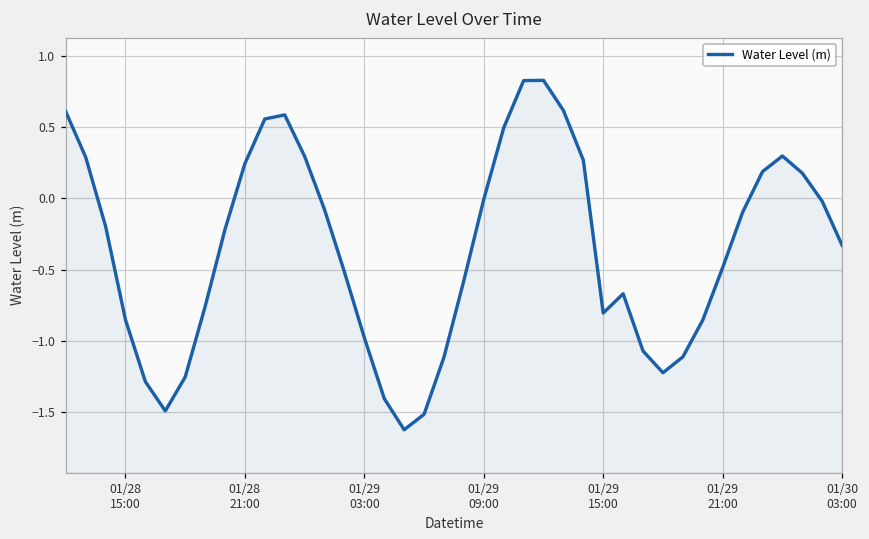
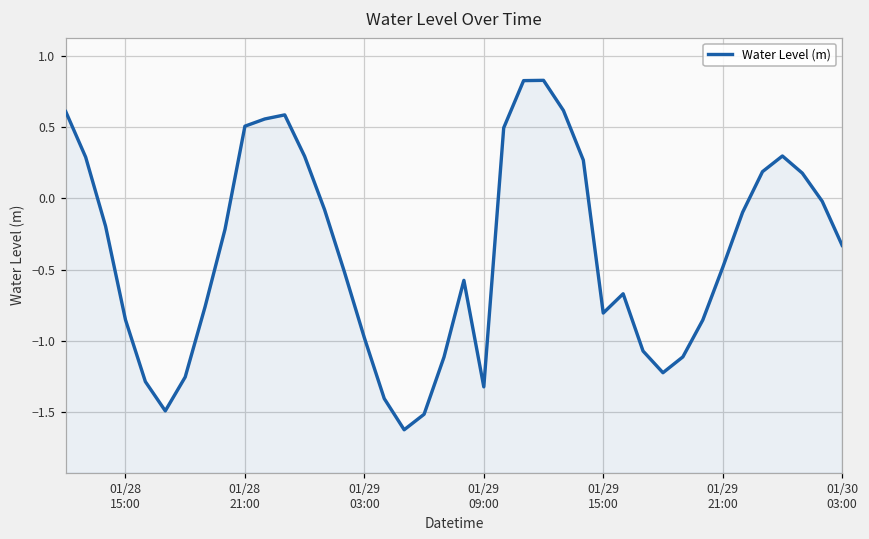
Water Level (m), 01/28 21:00: 0.24 -> 0.50
Water Level (m), 01/29 09:00: -0.01 -> -1.32
